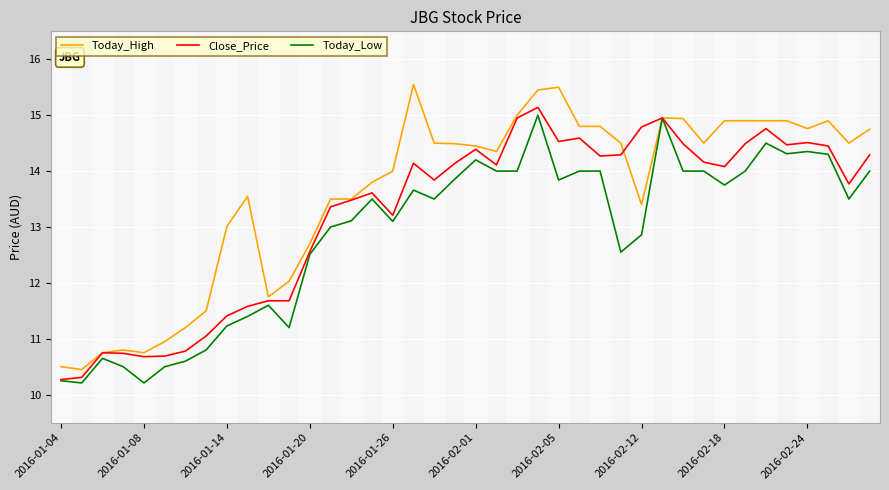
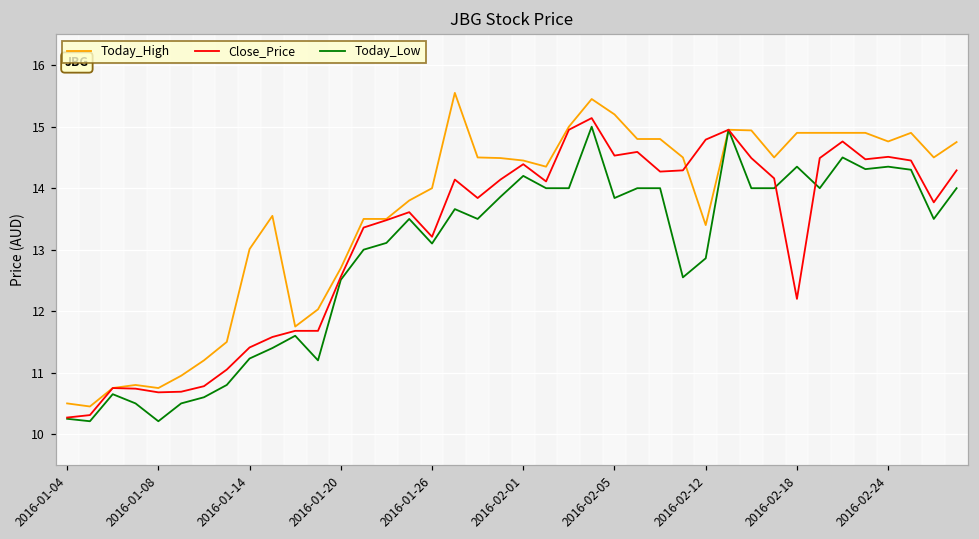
Today_High, 2016-02-05: 15.5 -> 15.2
Close_Price, 2016-02-18: 14.1 -> 12.2
Today_Low, 2016-02-18: 13.8 -> 14.4
